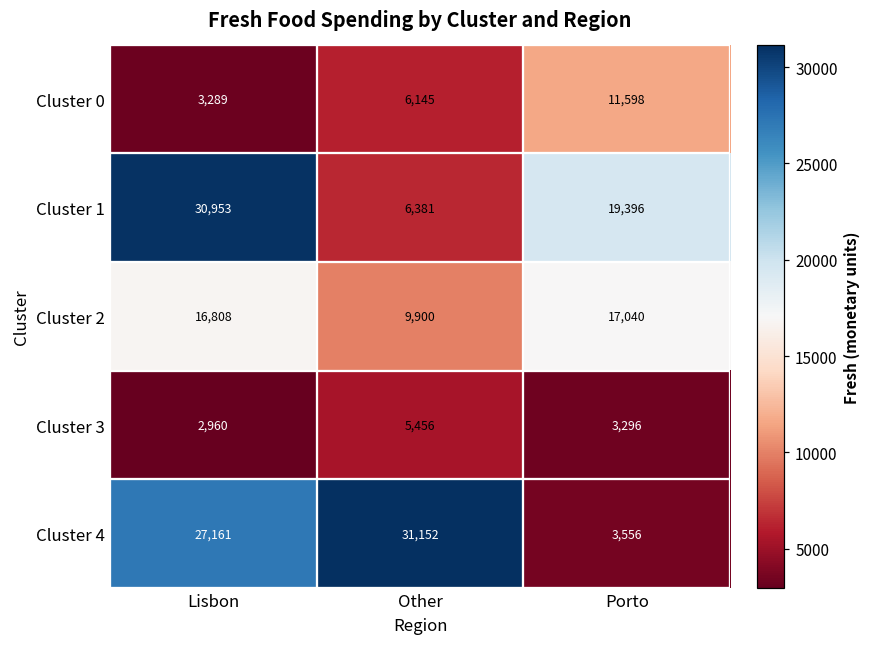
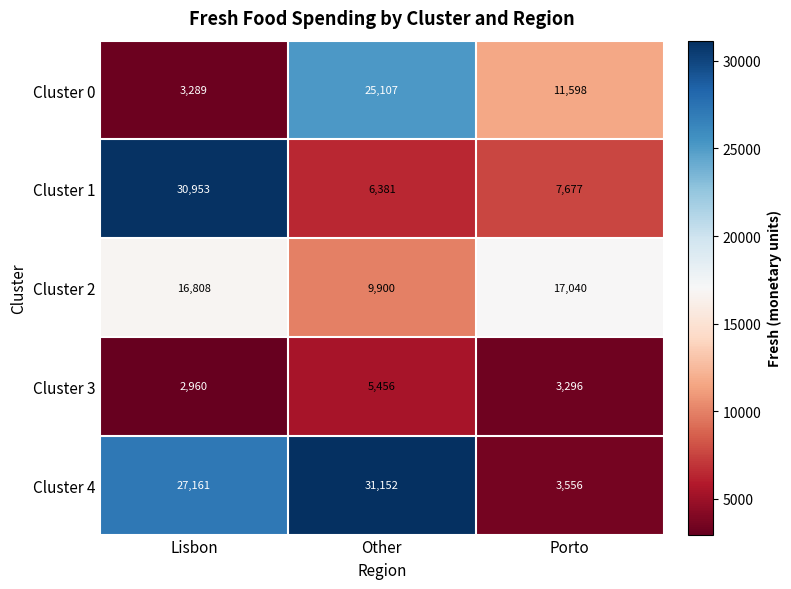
Cluster 0, Other: 6,145 -> 25,107
Cluster 1, Porto: 19,396 -> 7,677
